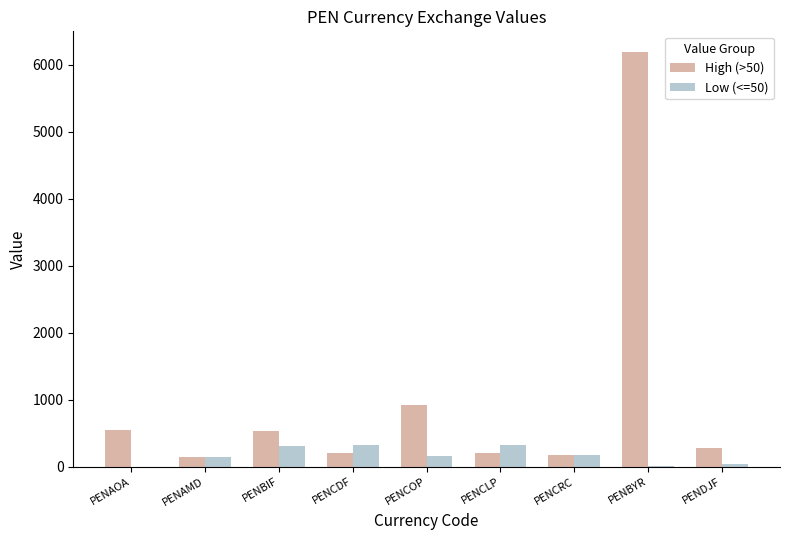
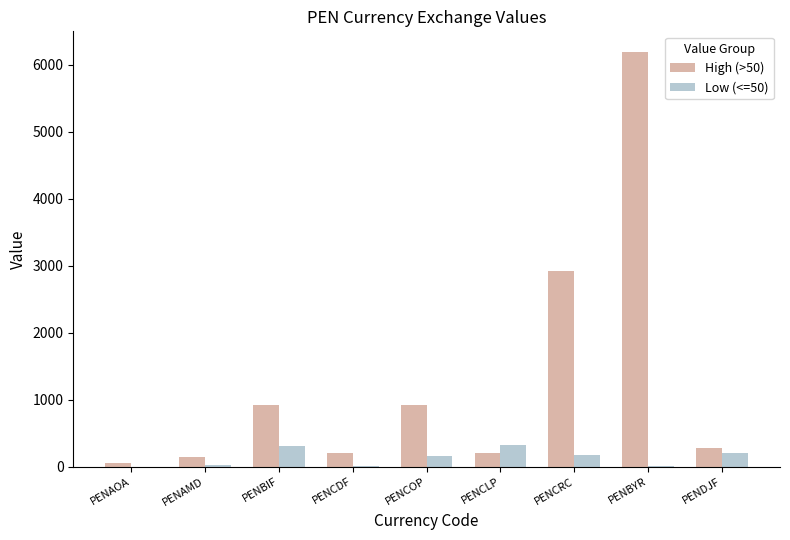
High (>50), PENAOA: 600 -> 100
Low (<=50), PENAMD: 200 -> 0
High (>50), PENBIF: 500 -> 900
Low (<=50), PENCDF: 300 -> 0
High (>50), PENCRC: 200 -> 2900
Low (<=50), PENDJF: 0 -> 200
